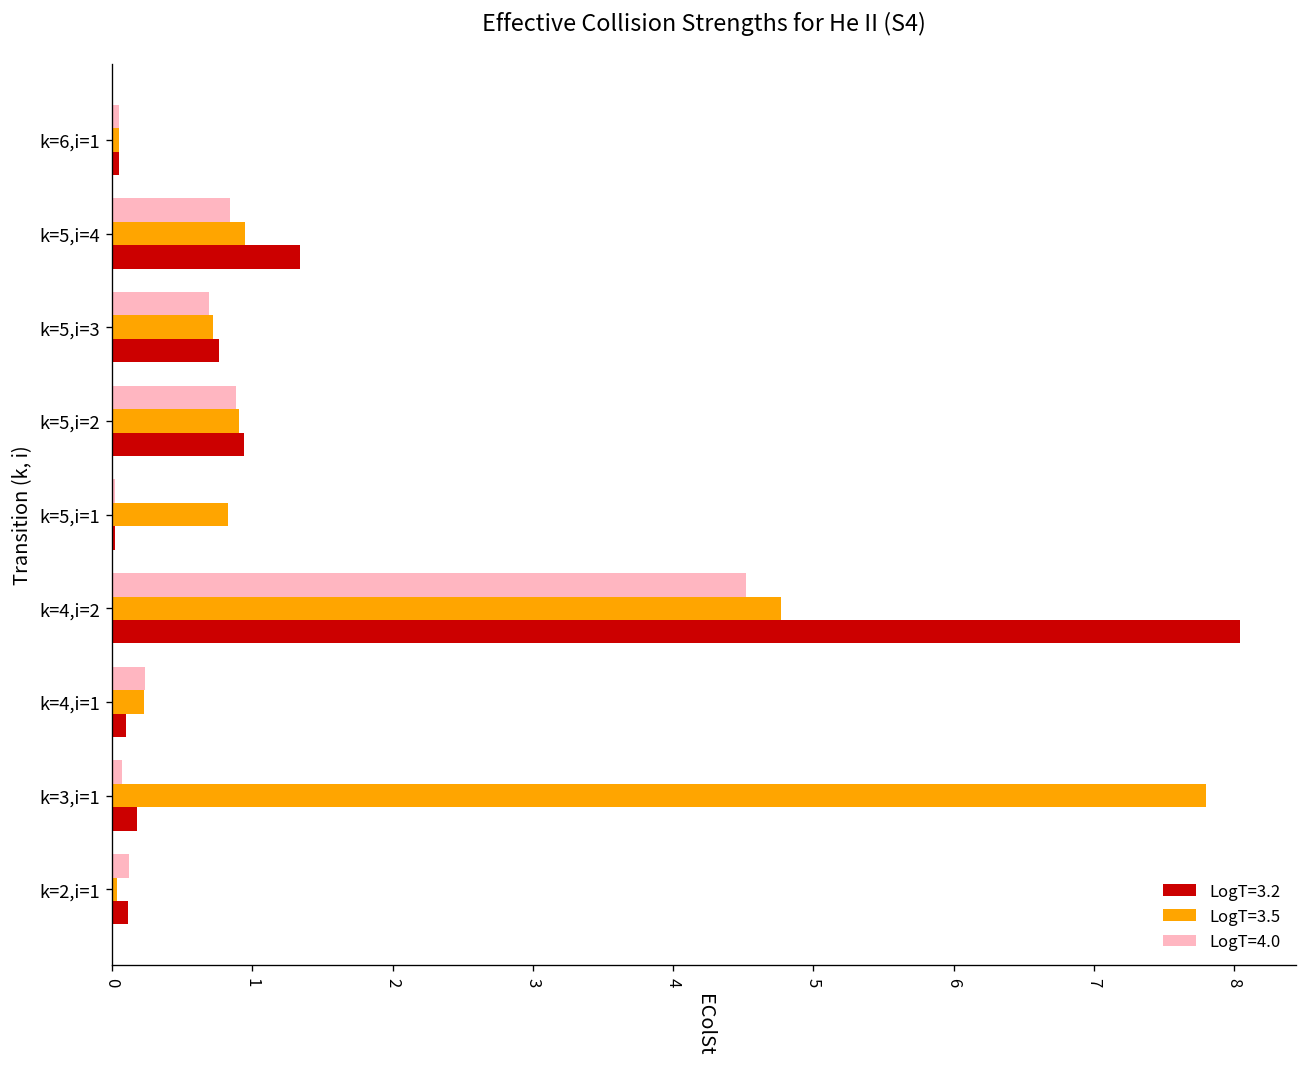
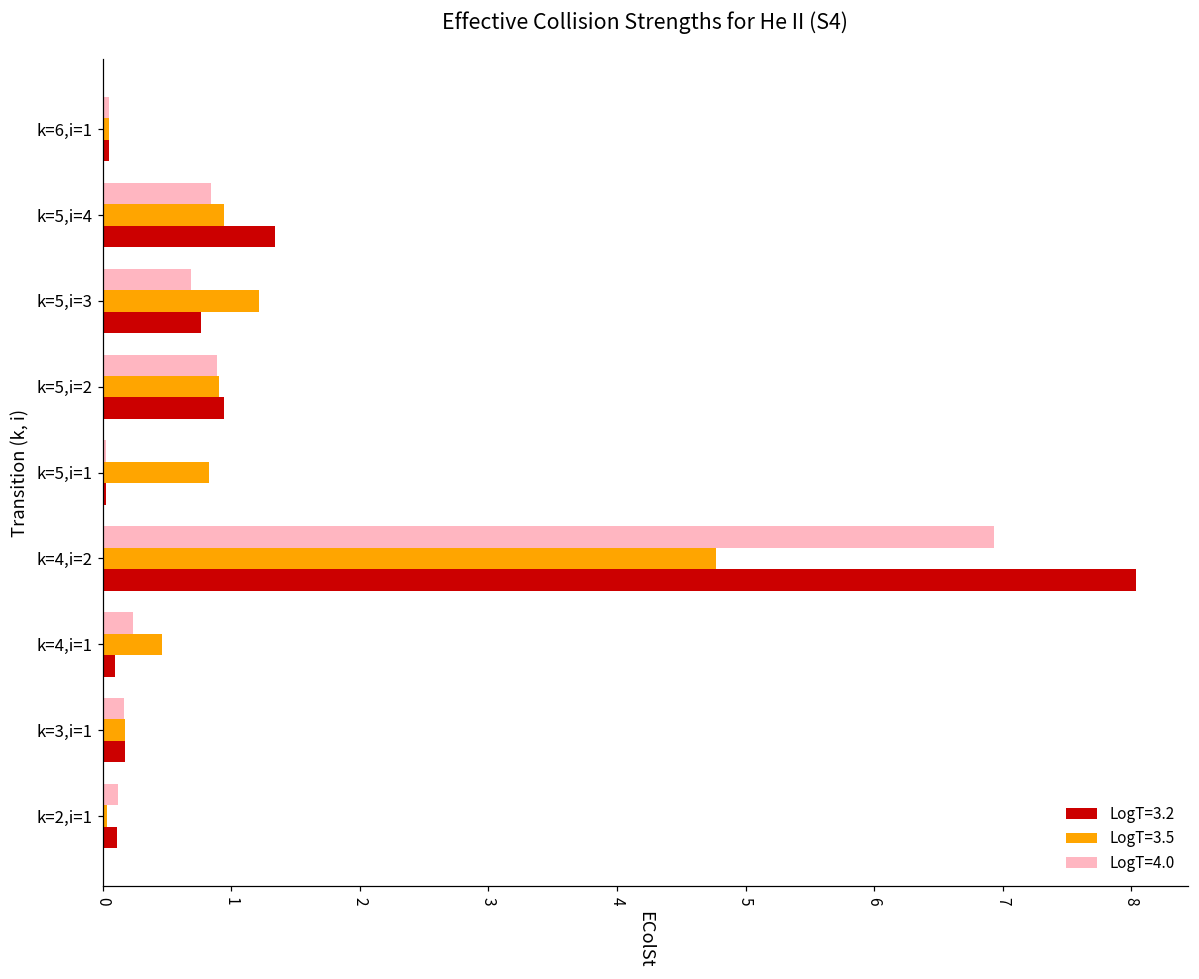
LogT=3.5, k=5,i=3: 0.72 -> 1.22
LogT=4.0, k=4,i=2: 4.52 -> 6.93
LogT=3.5, k=4,i=1: 0.23 -> 0.46
LogT=4.0, k=3,i=1: 0.07 -> 0.17
LogT=3.5, k=3,i=1: 7.80 -> 0.17
